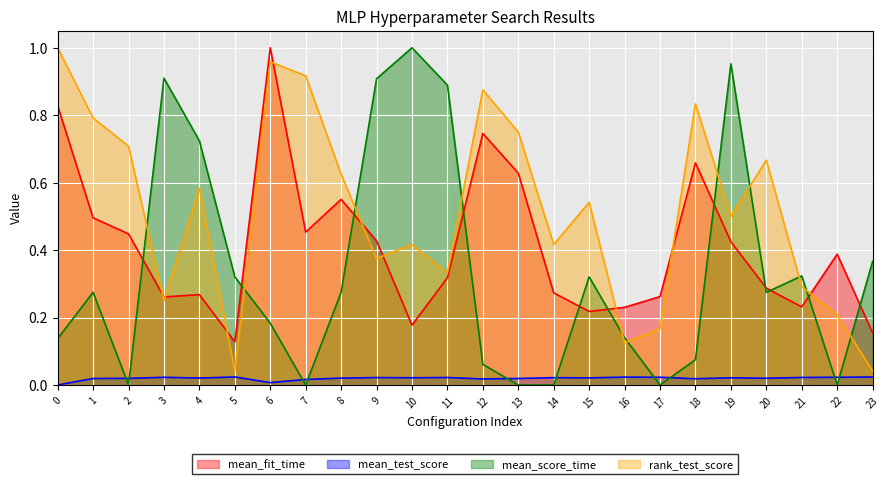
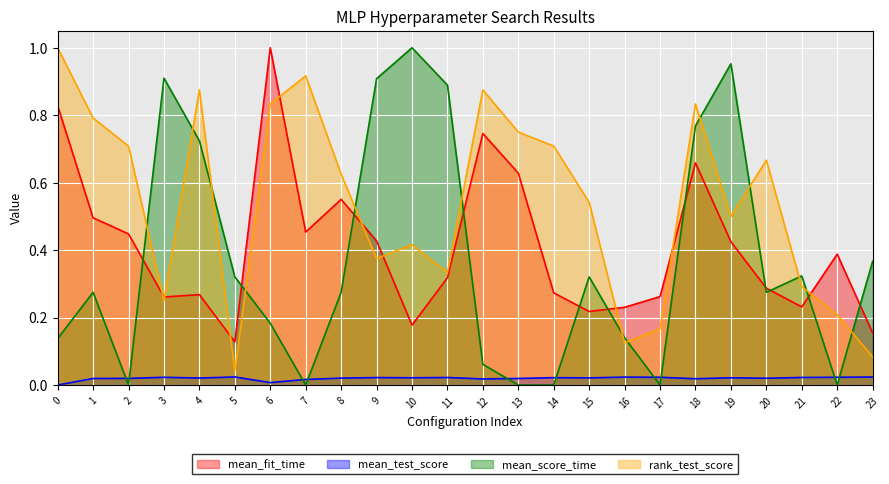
rank_test_score, 4: 0.58 -> 0.88
rank_test_score, 6: 0.96 -> 0.83
rank_test_score, 14: 0.42 -> 0.71
mean_score_time, 18: 0.08 -> 0.77
rank_test_score, 23: 0.04 -> 0.08
